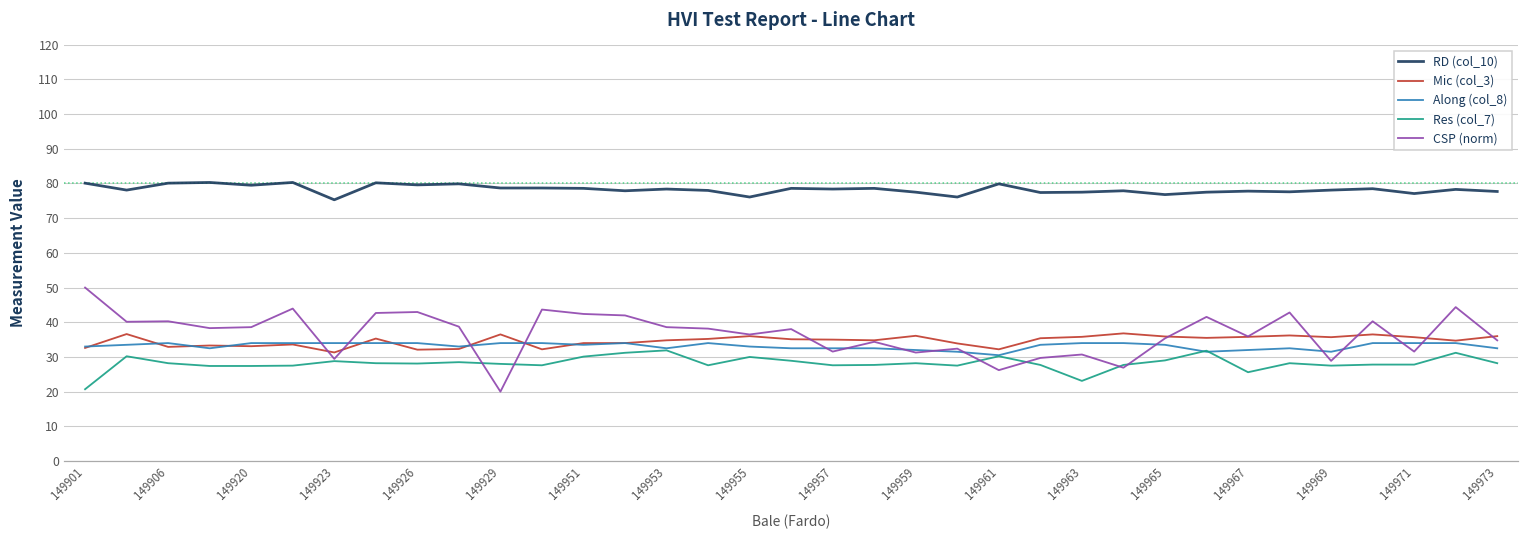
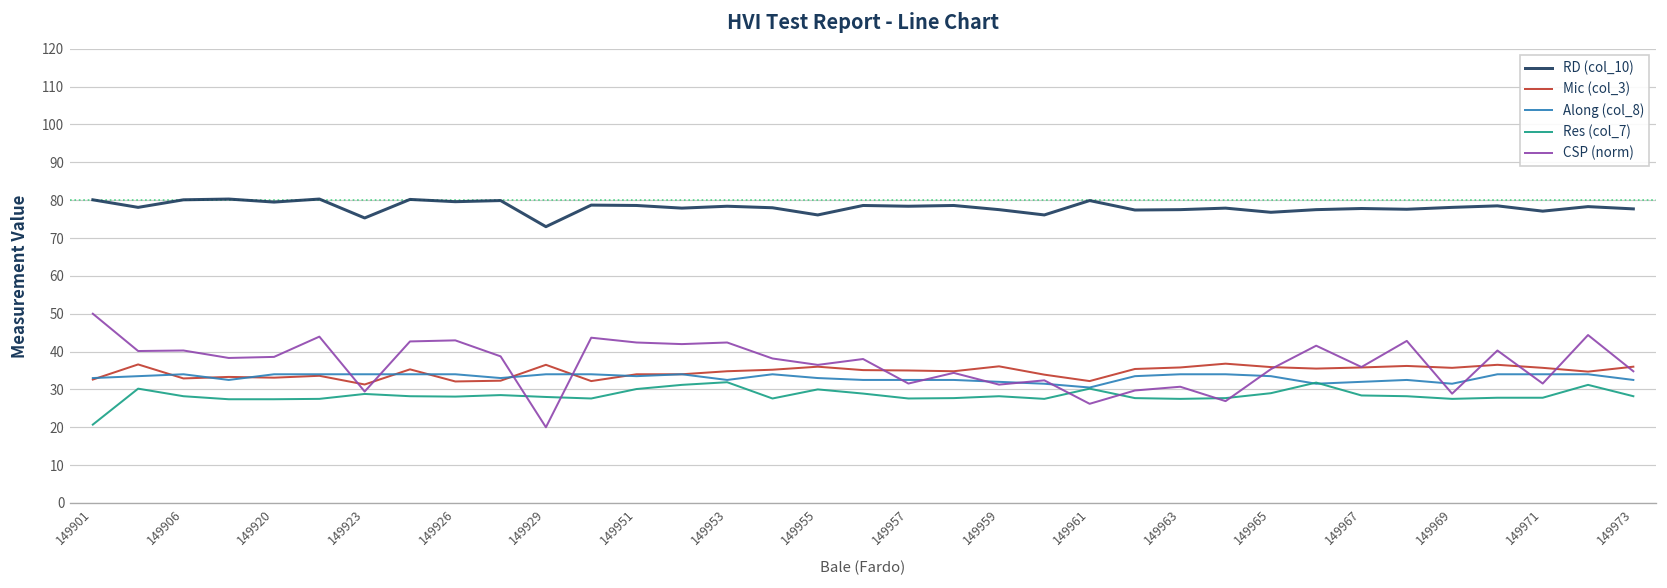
RD (col_10), 149929: 79 -> 73
CSP (norm), 149953: 39 -> 42
Res (col_7), 149963: 23 -> 28
Res (col_7), 149967: 26 -> 28
